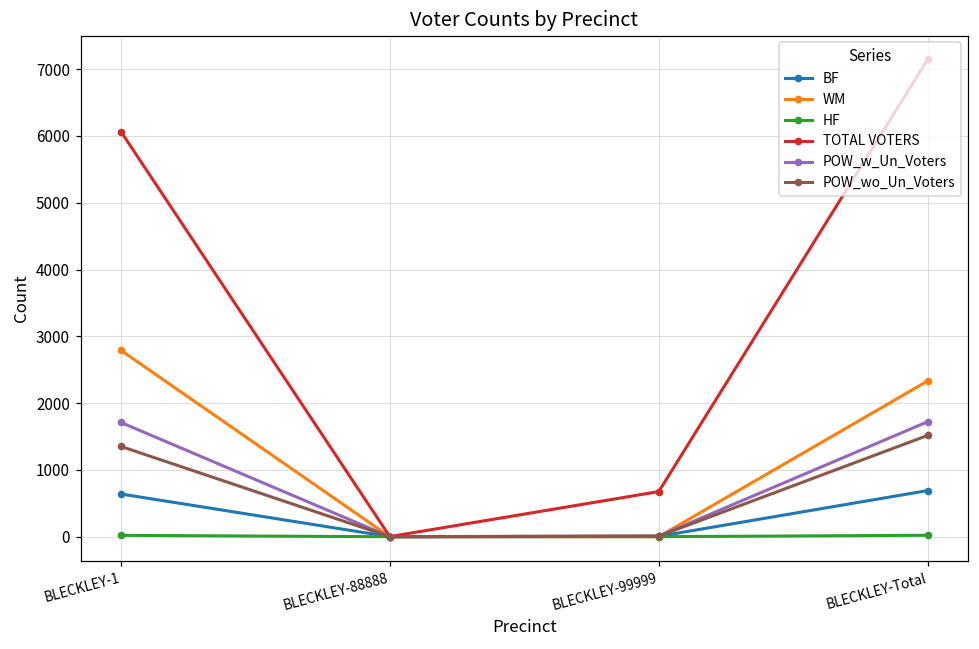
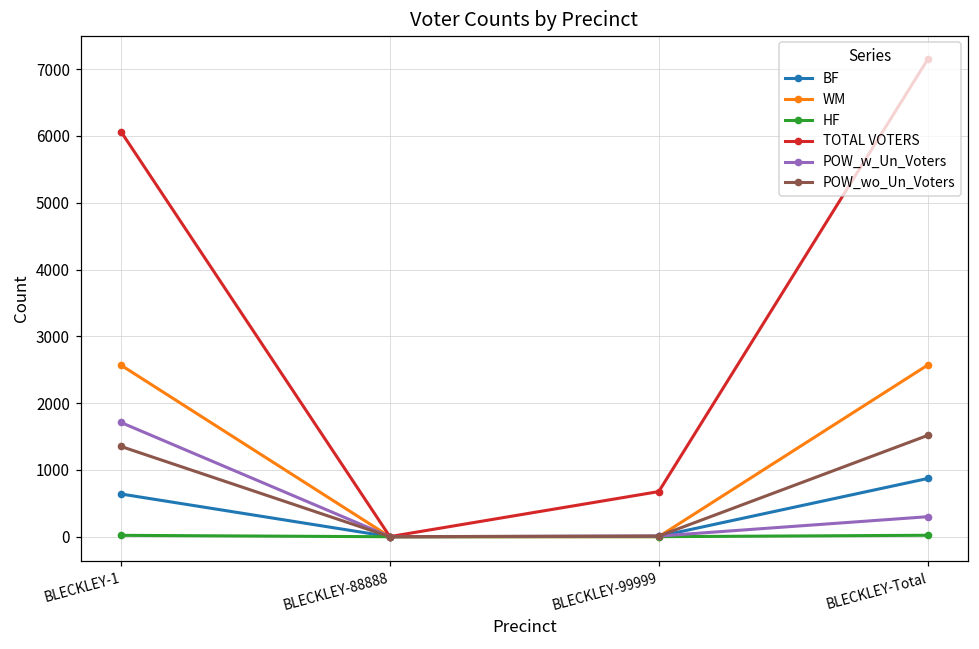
WM, BLECKLEY-1: 2800 -> 2600
BF, BLECKLEY-Total: 700 -> 900
WM, BLECKLEY-Total: 2300 -> 2600
POW_w_Un_Voters, BLECKLEY-Total: 1700 -> 300
